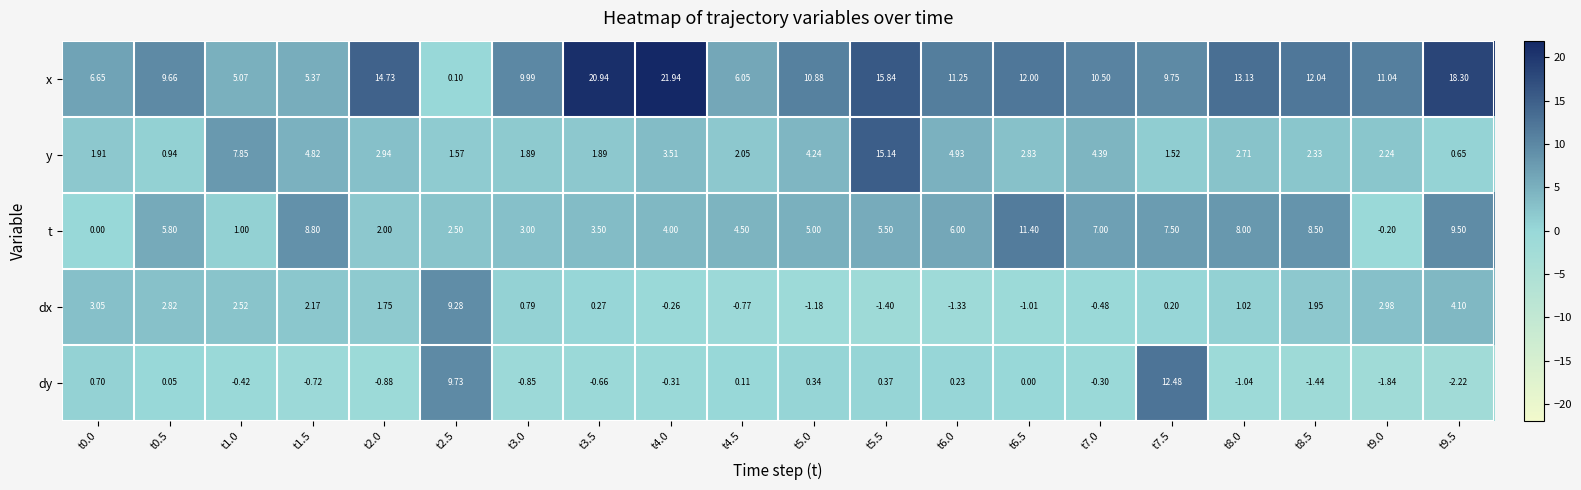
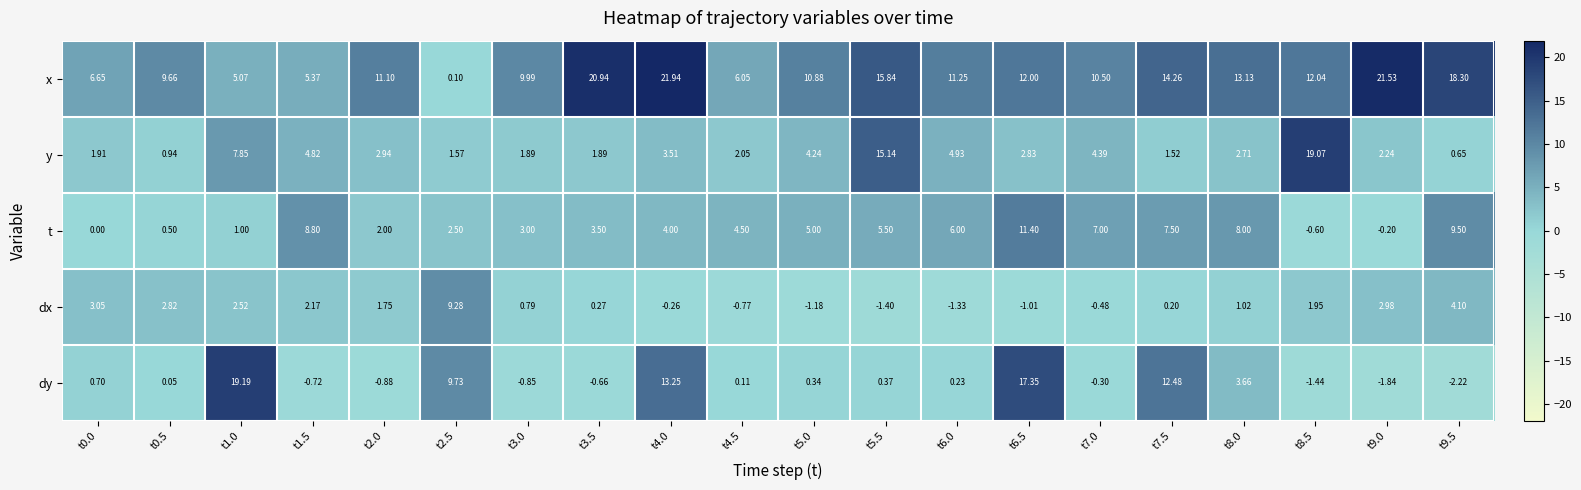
x, t2.0: 14.73 -> 11.10
x, t7.5: 9.75 -> 14.26
x, t9.0: 11.04 -> 21.53
y, t8.5: 2.33 -> 19.07
t, t0.5: 5.80 -> 0.50
t, t8.5: 8.50 -> -0.60
dy, t1.0: -0.42 -> 19.19
dy, t4.0: -0.31 -> 13.25
dy, t6.5: 0.00 -> 17.35
dy, t8.0: -1.04 -> 3.66
